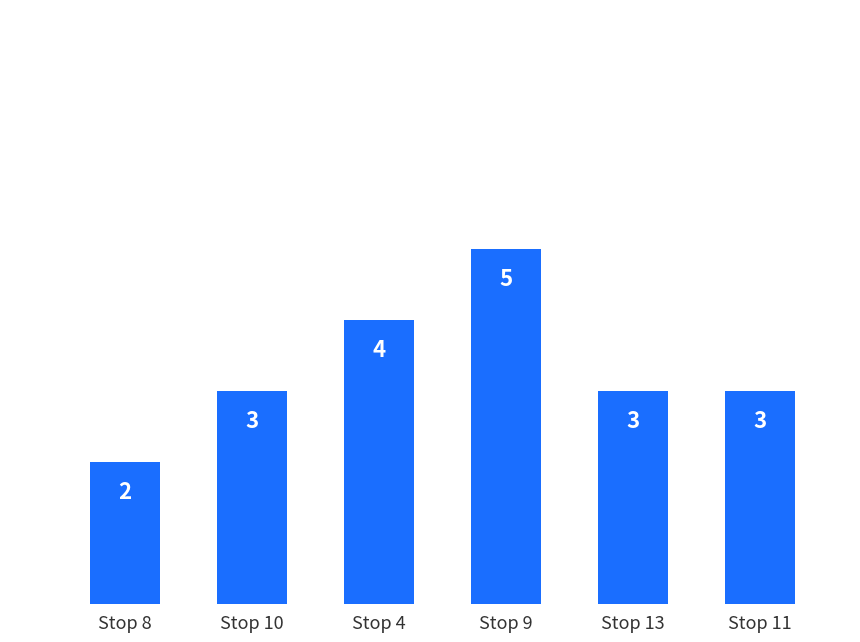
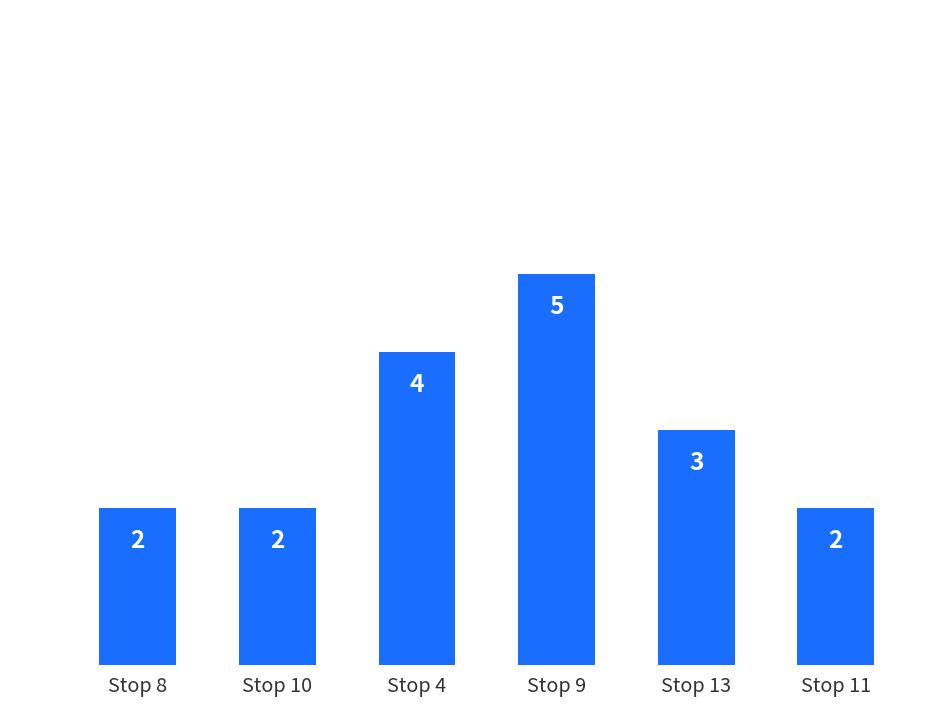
Stop 10: 3 -> 2
Stop 11: 3 -> 2
